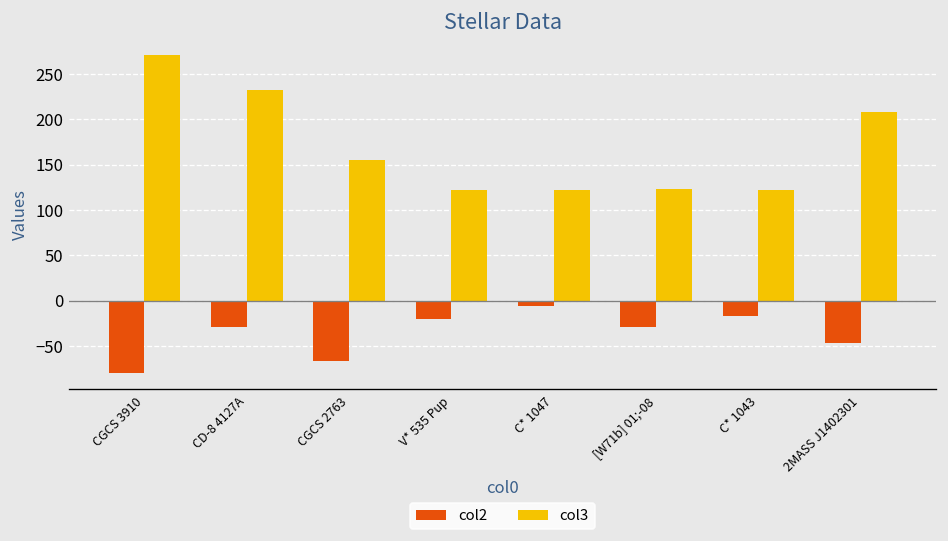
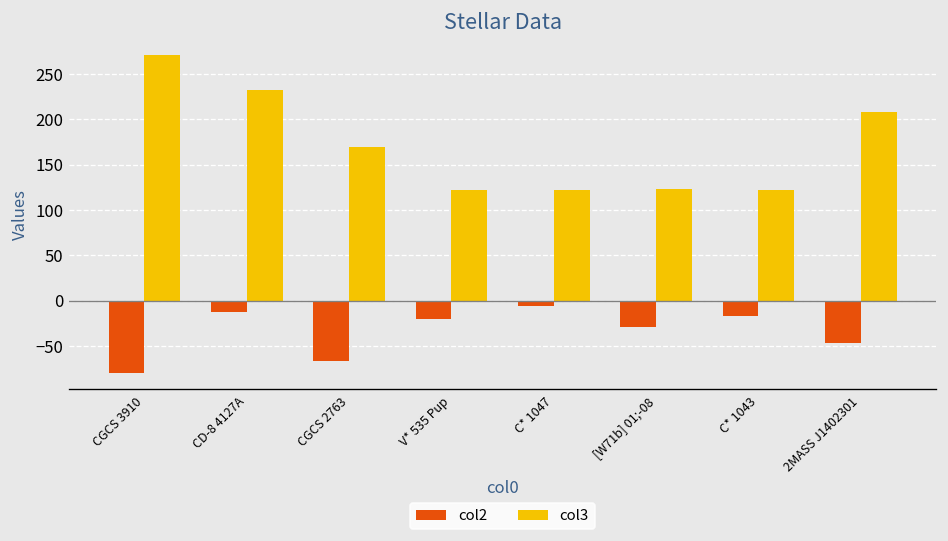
col2, CD-8 4127A: -30 -> -10
col3, CGCS 2763: 160 -> 170
